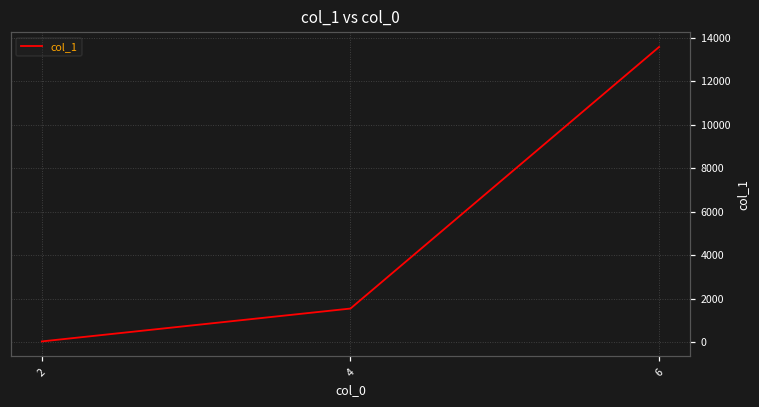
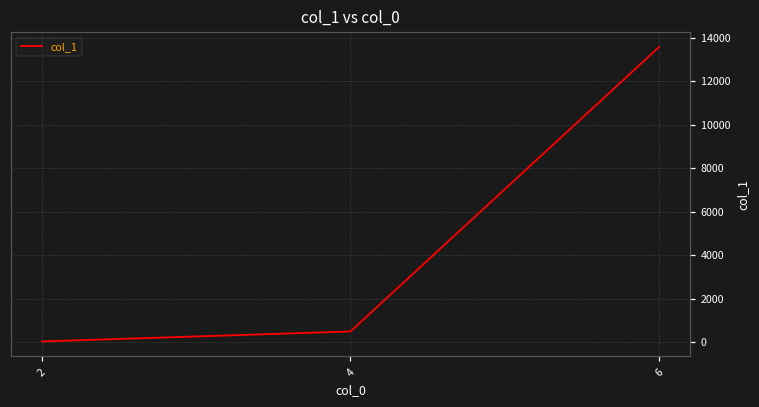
4: 1500 -> 500
